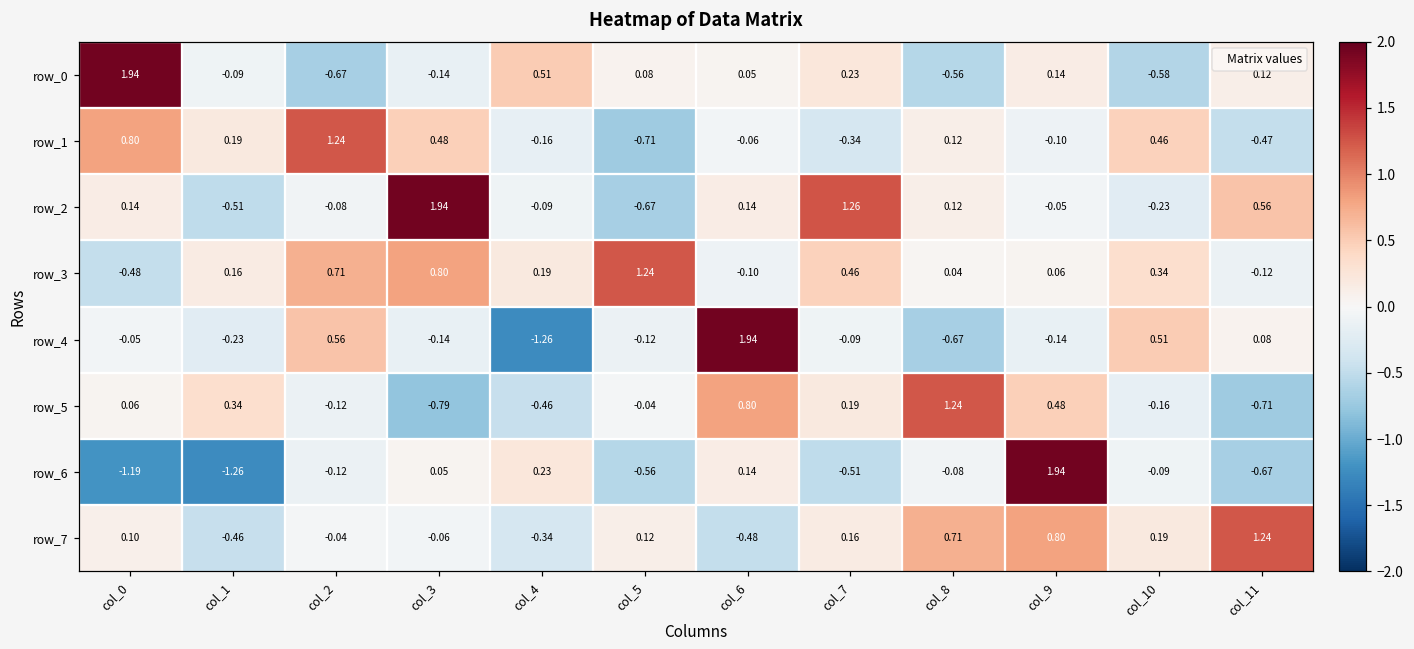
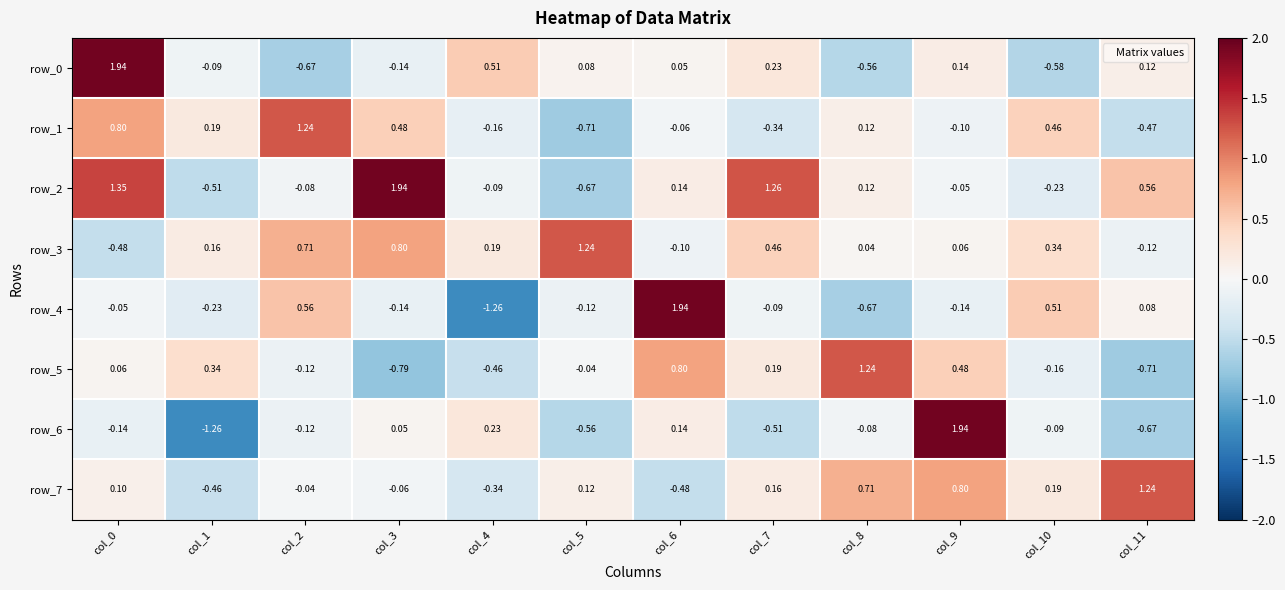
row_2, col_0: 0.14 -> 1.35
row_6, col_0: -1.19 -> -0.14
